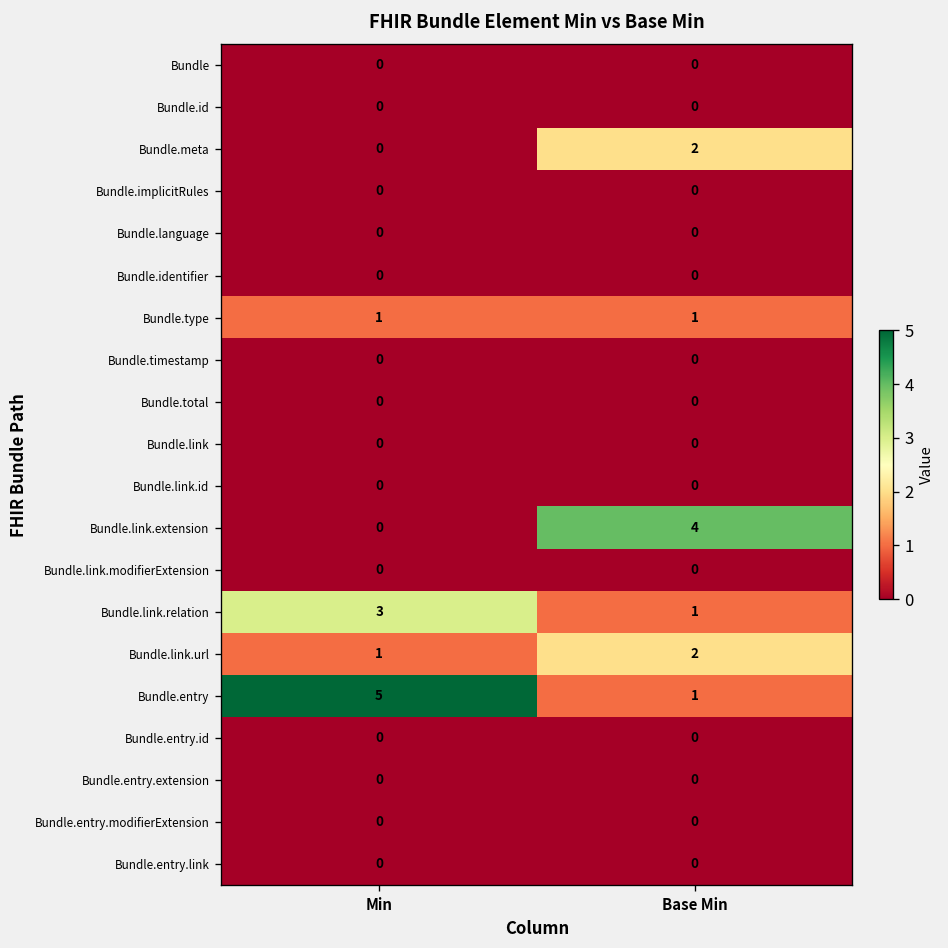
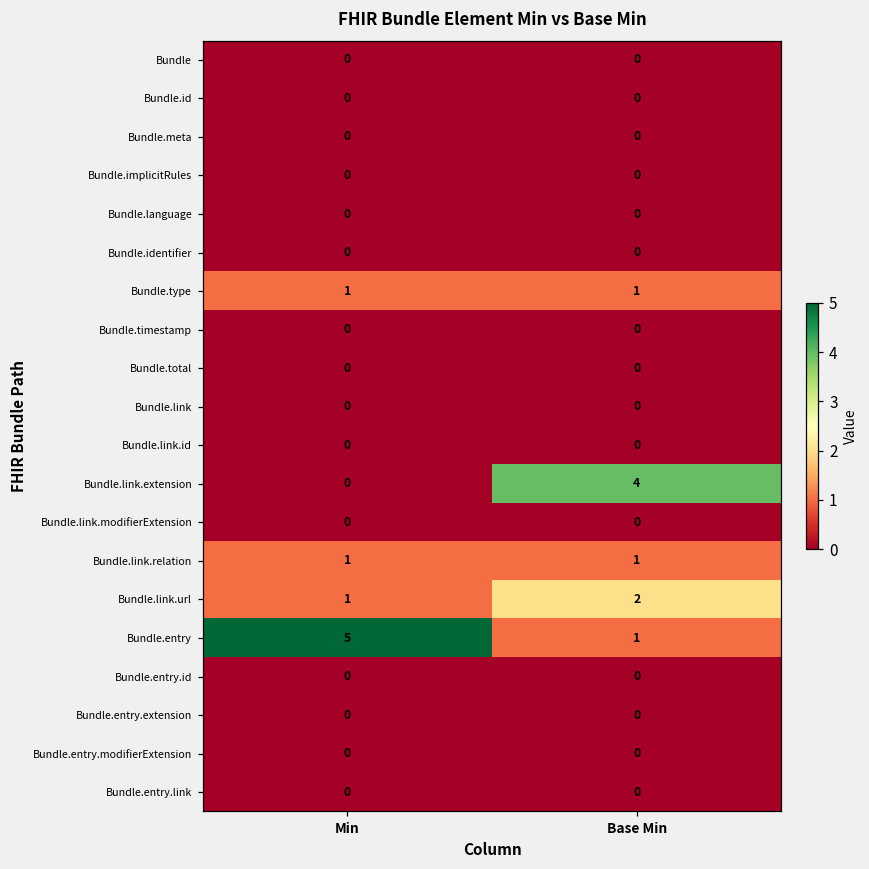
Bundle.meta, Base Min: 2 -> 0
Bundle.link.relation, Min: 3 -> 1
